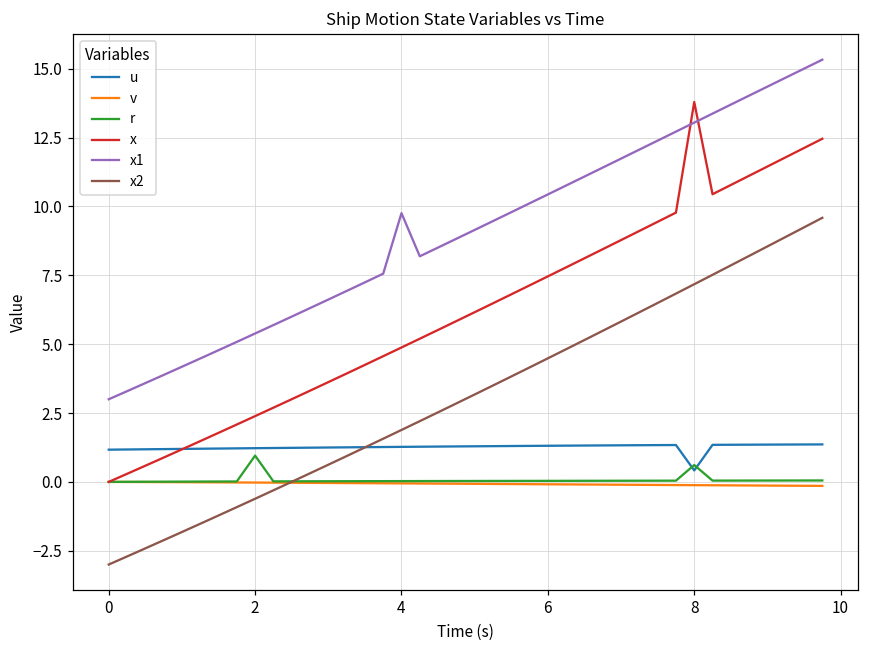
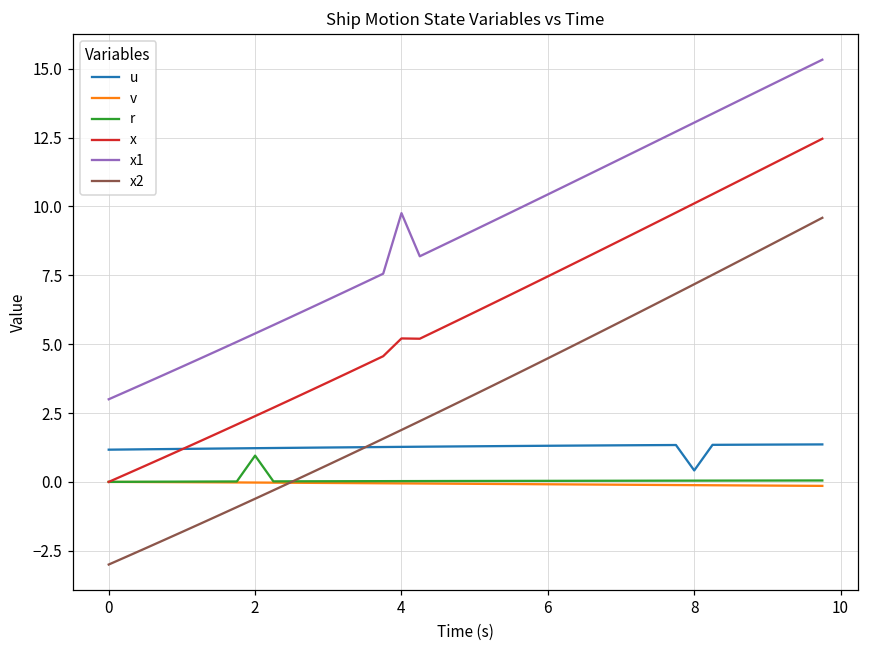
x, 4: 4.9 -> 5.2
r, 8: 0.6 -> 0.0
x, 8: 13.8 -> 10.1
